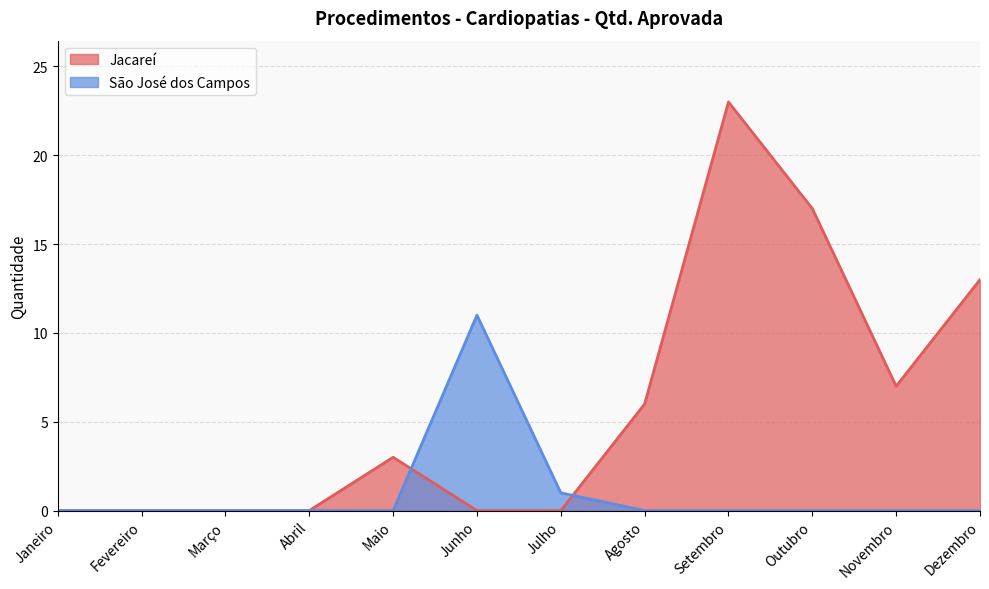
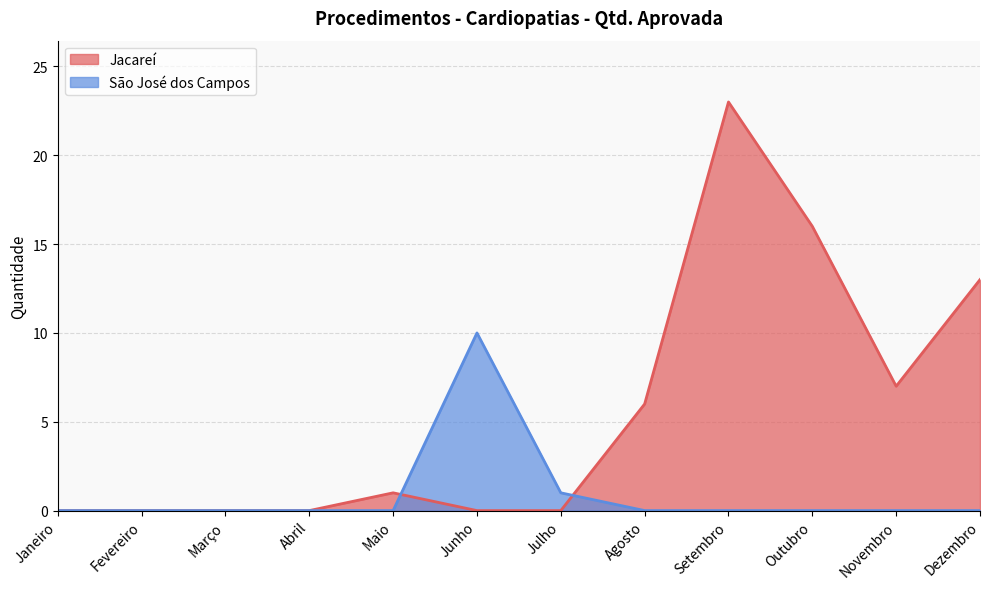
Jacareí, Maio: 3 -> 1
São José dos Campos, Junho: 11 -> 10
Jacareí, Outubro: 17 -> 16
